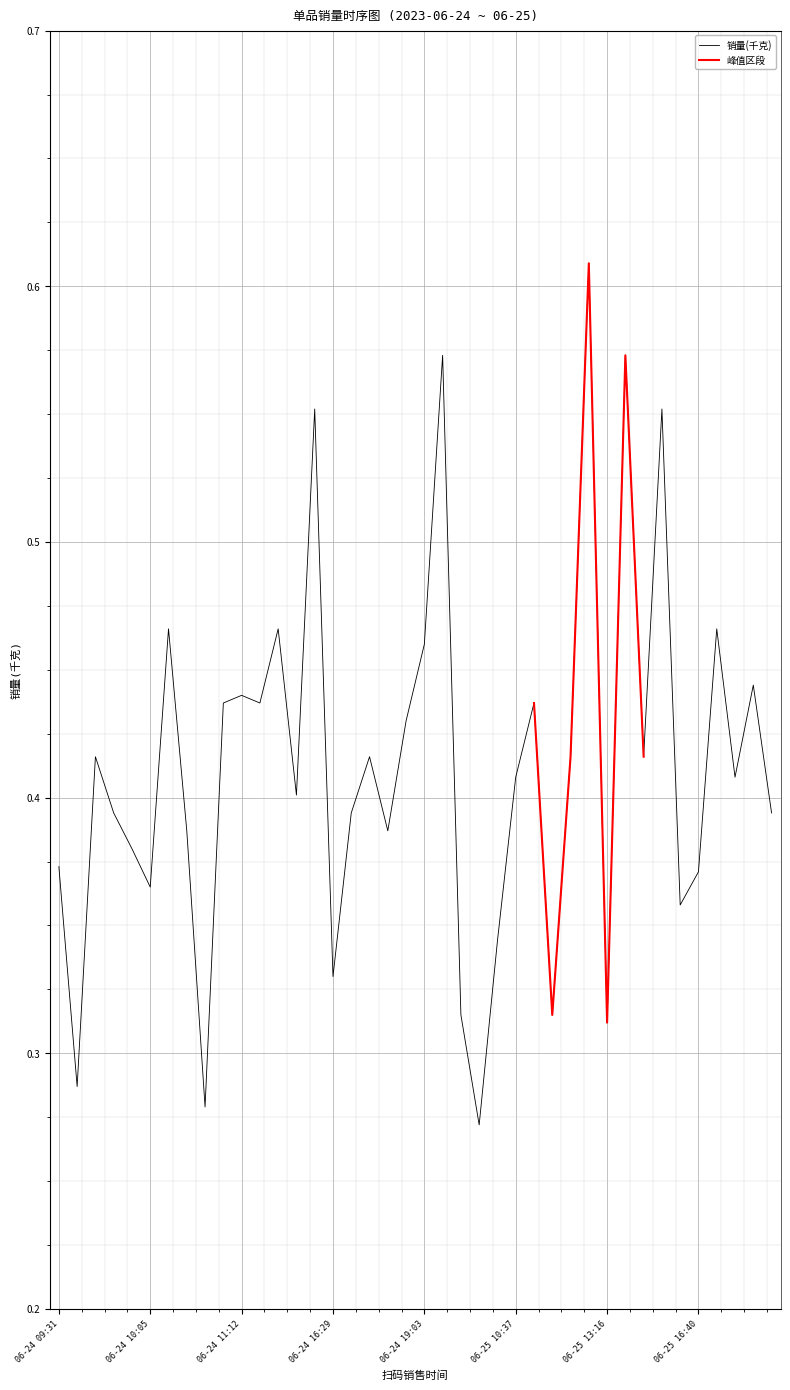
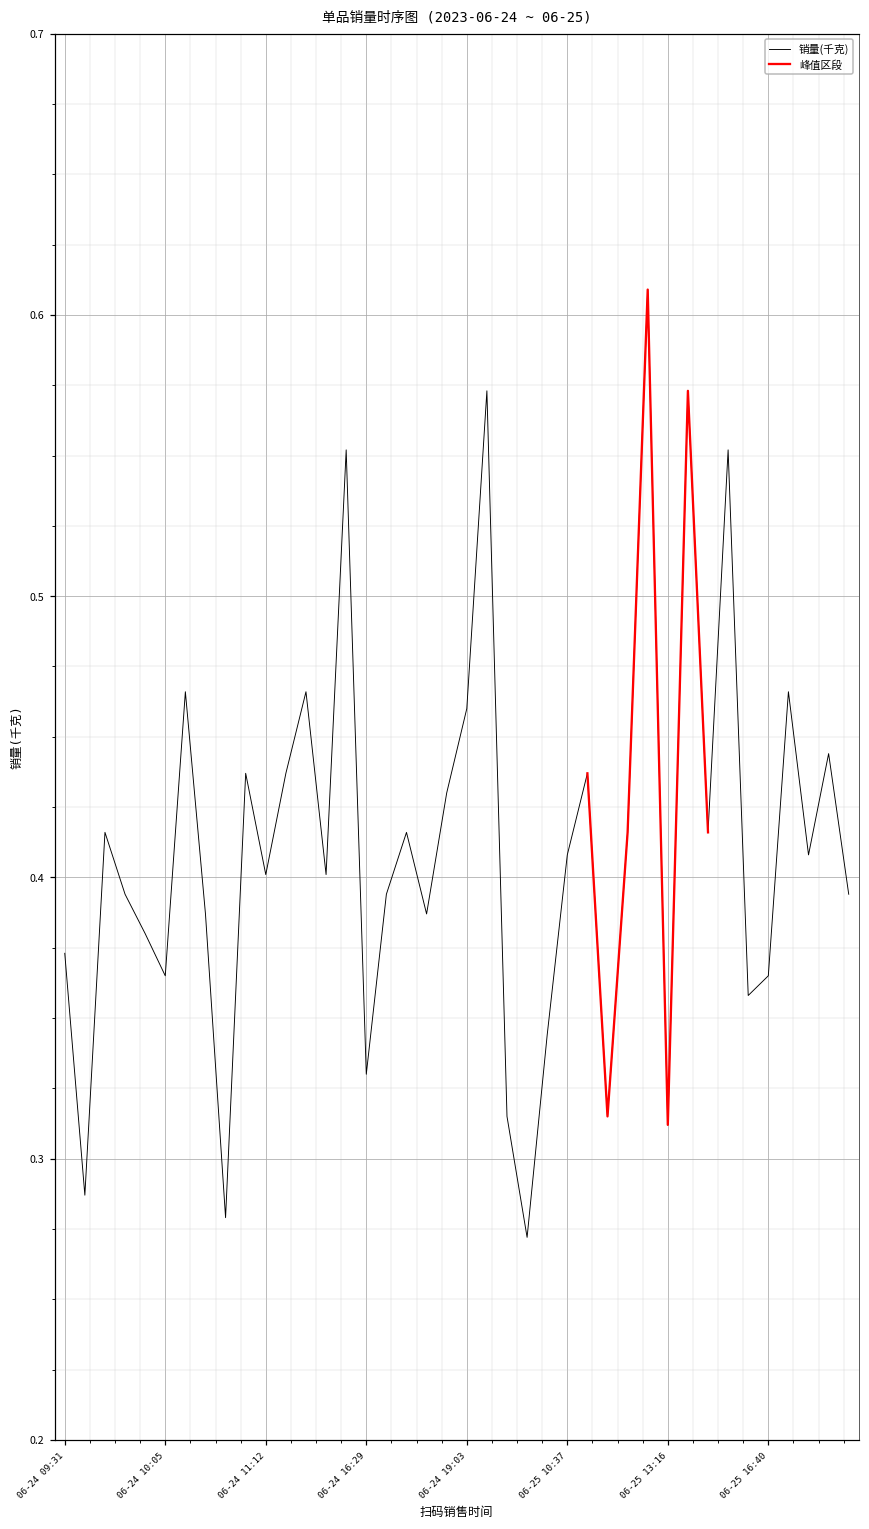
销量(千克), 06-24 11:12: 0.440 -> 0.401
销量(千克), 06-25 16:40: 0.371 -> 0.365
